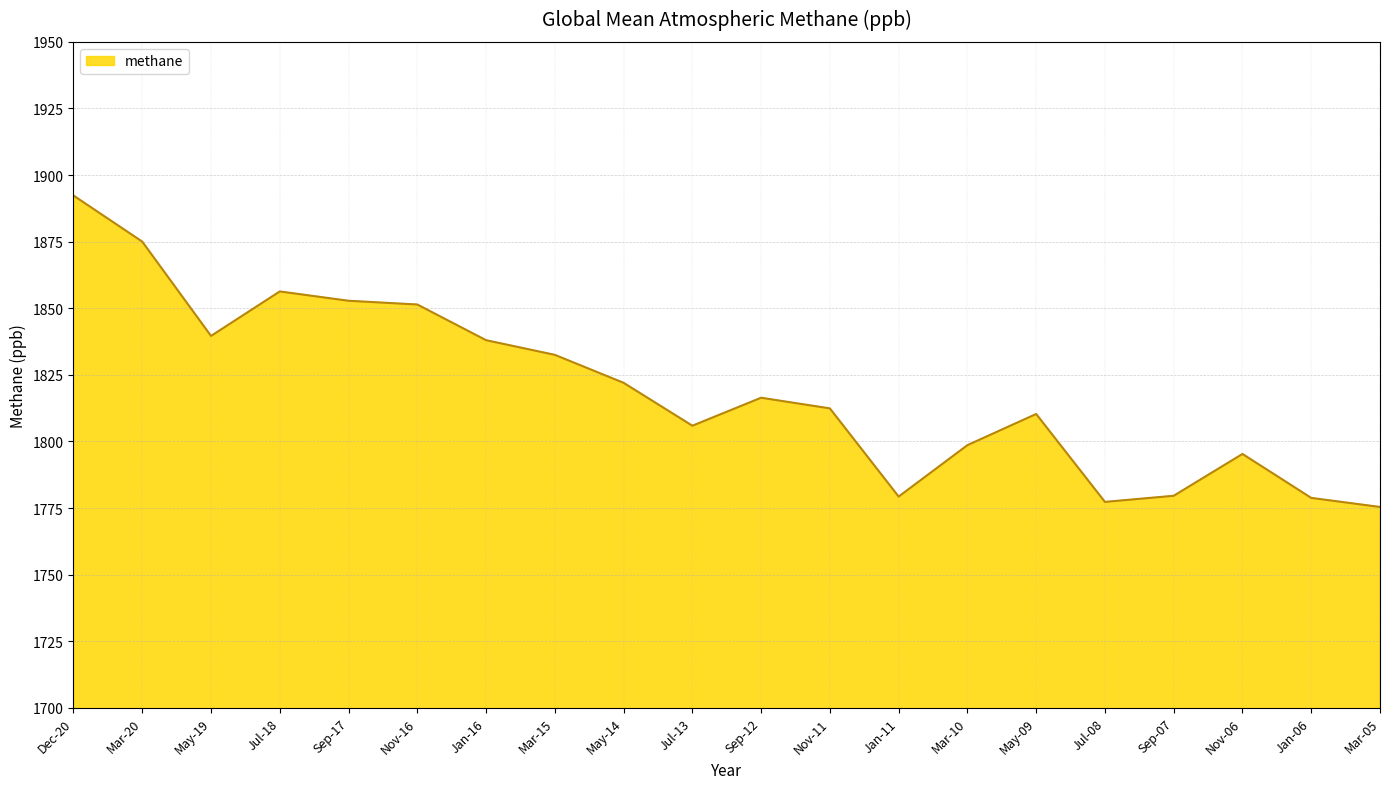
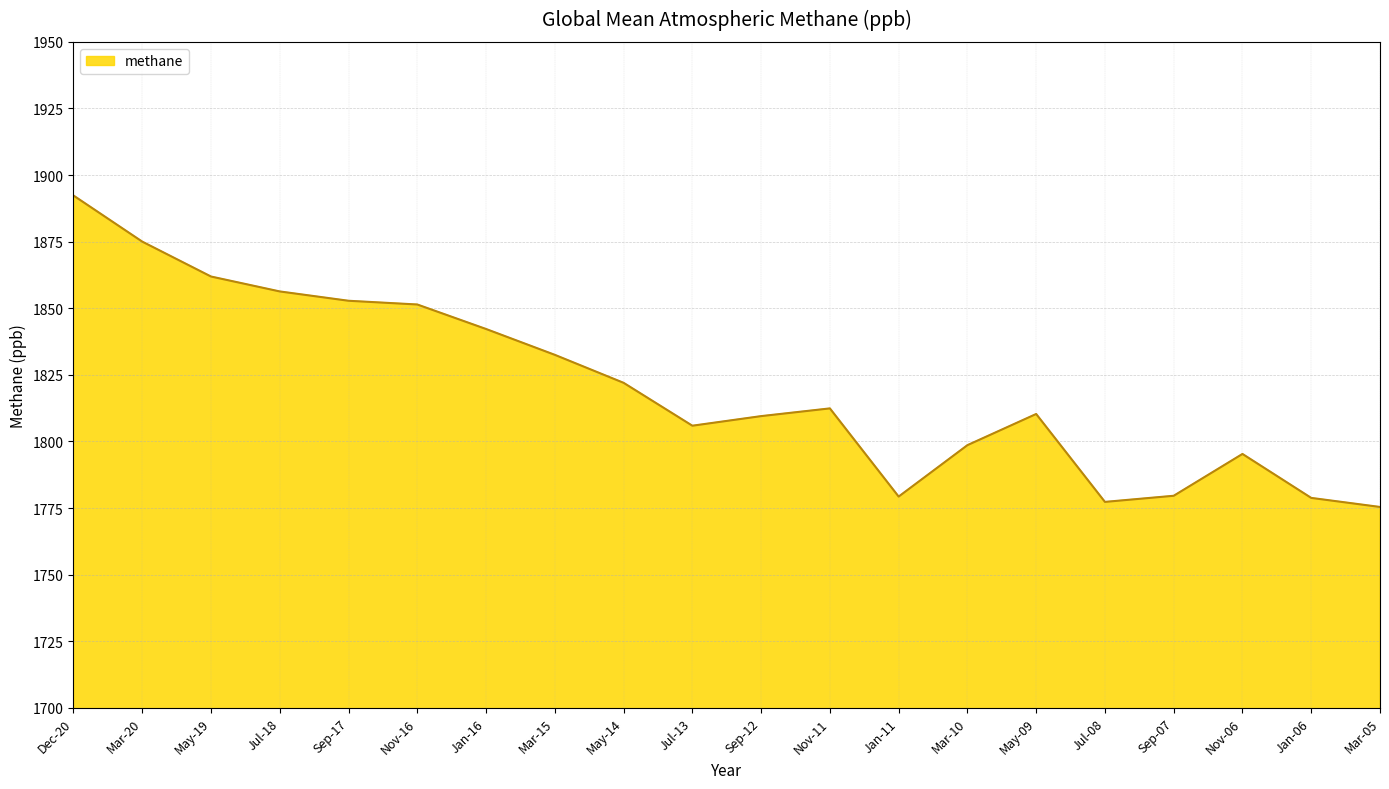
May-19: 1840 -> 1862
Jan-16: 1838 -> 1842
Sep-12: 1816 -> 1810
